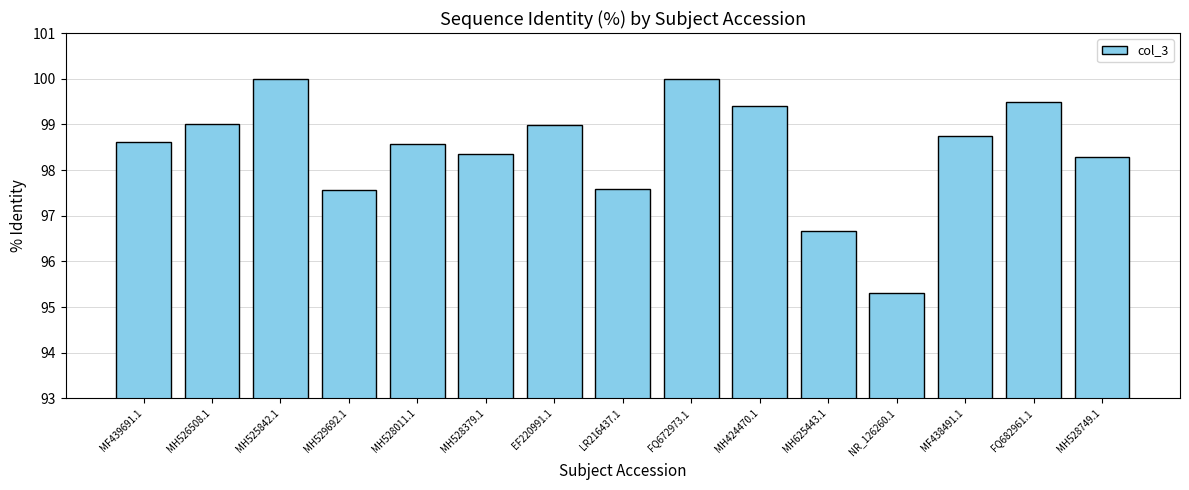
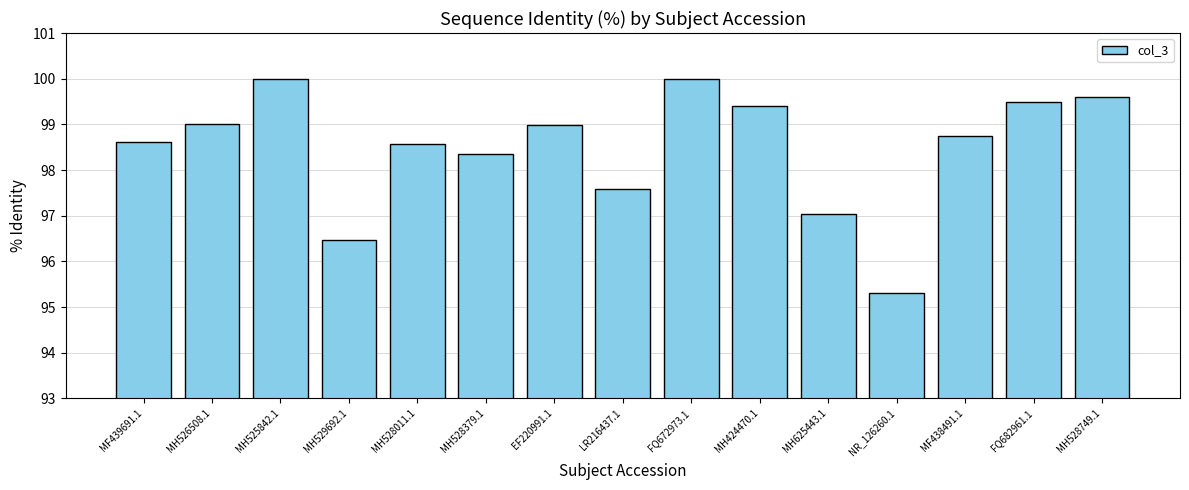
MH529692.1: 97.6 -> 96.5
MH625443.1: 96.7 -> 97.0
MH528749.1: 98.3 -> 99.6
